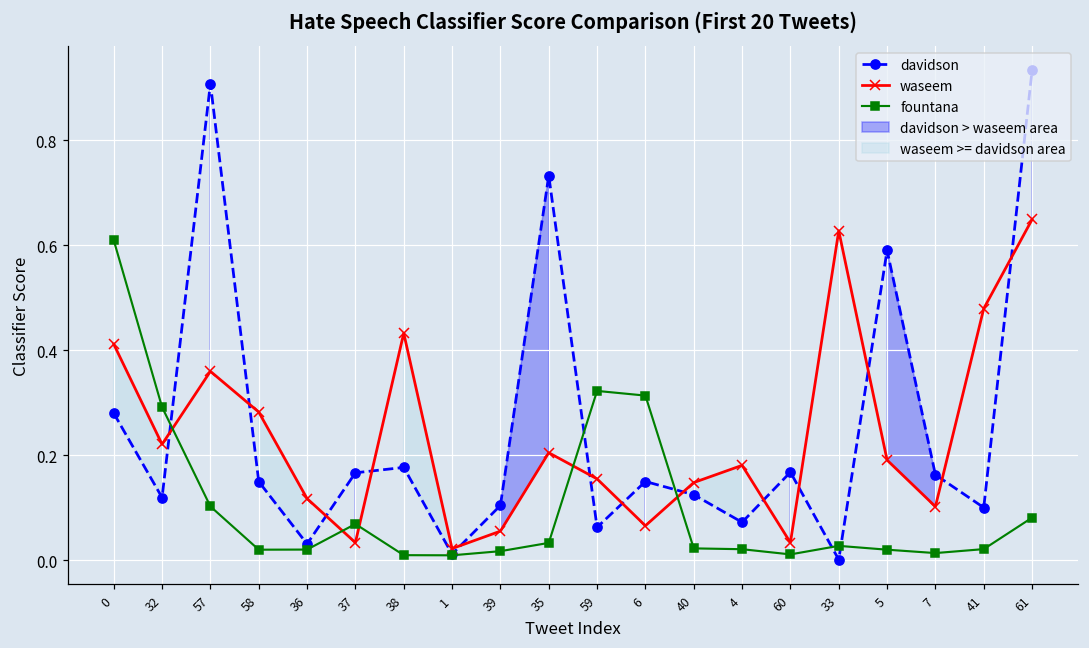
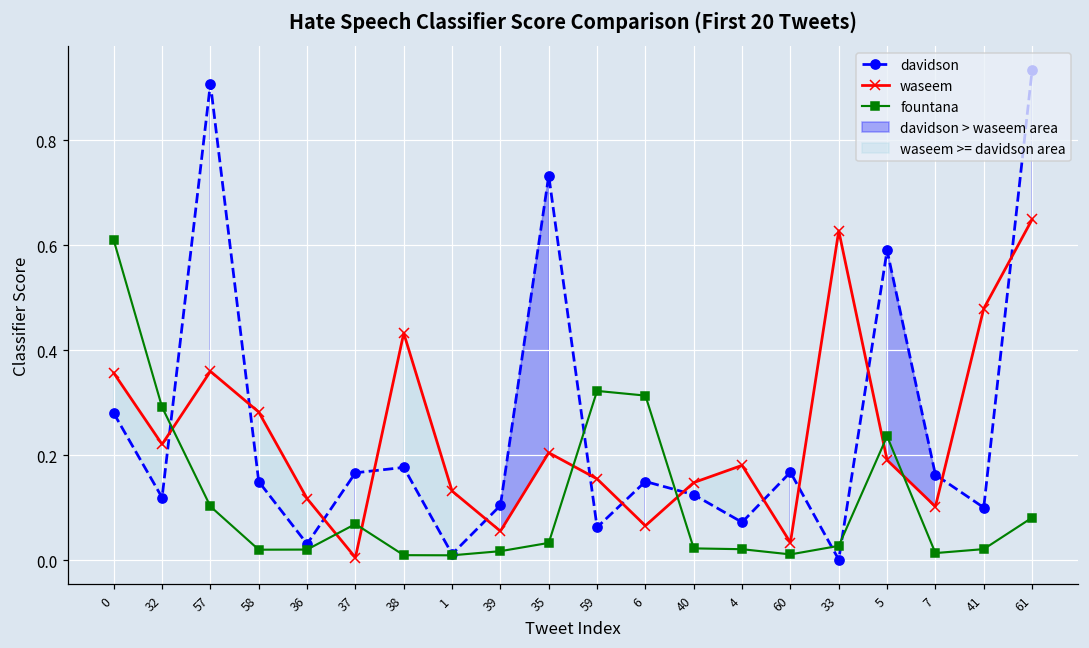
waseem, 0: 0.41 -> 0.36
waseem, 37: 0.03 -> 0.01
waseem, 1: 0.02 -> 0.13
fountana, 5: 0.02 -> 0.24
